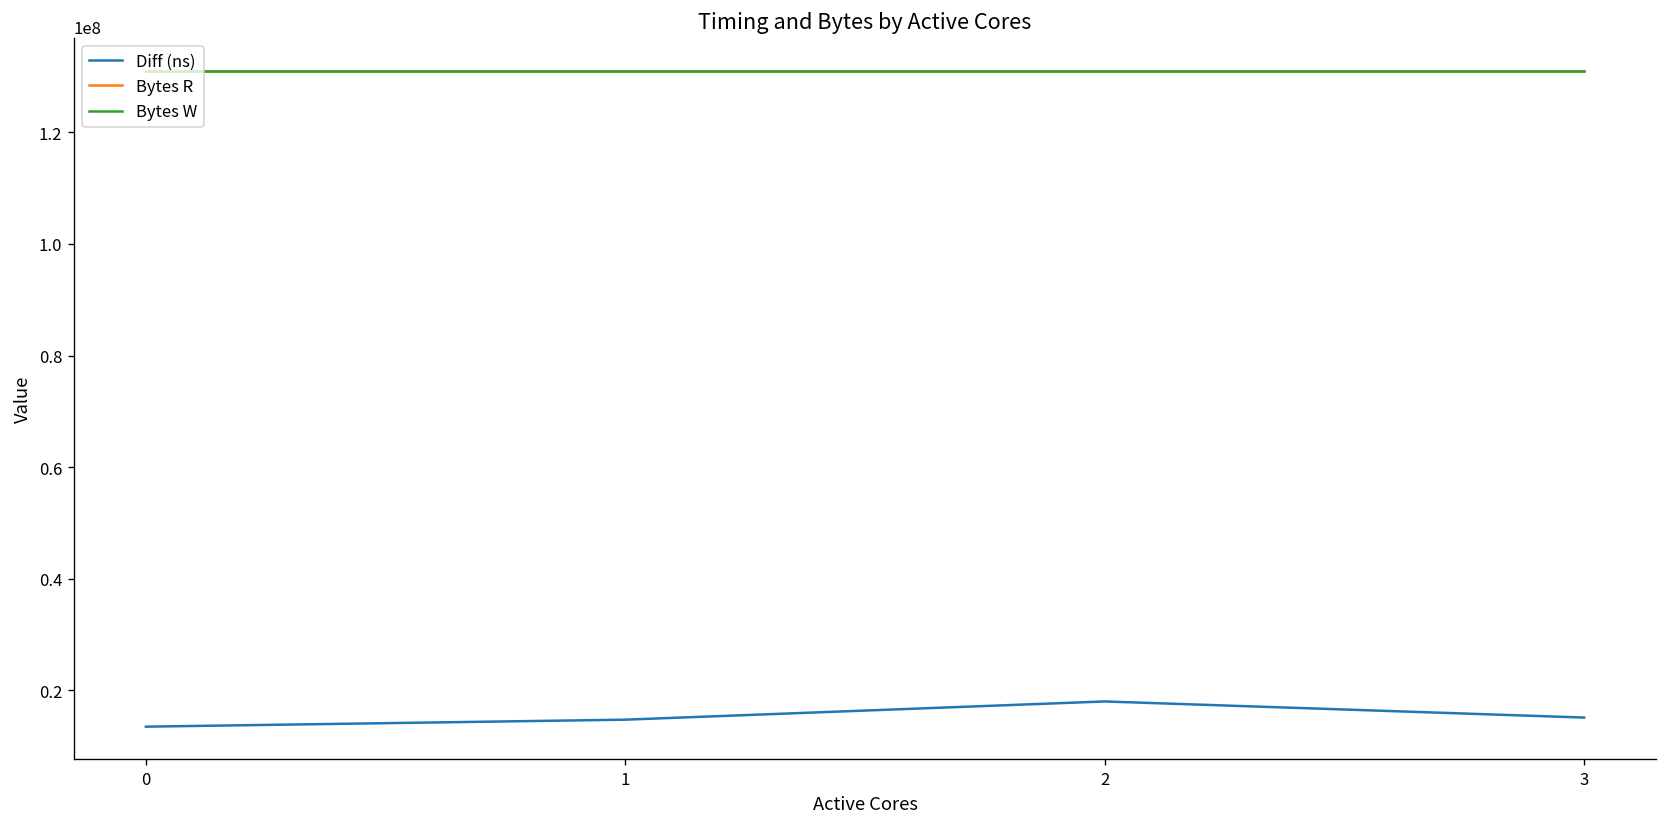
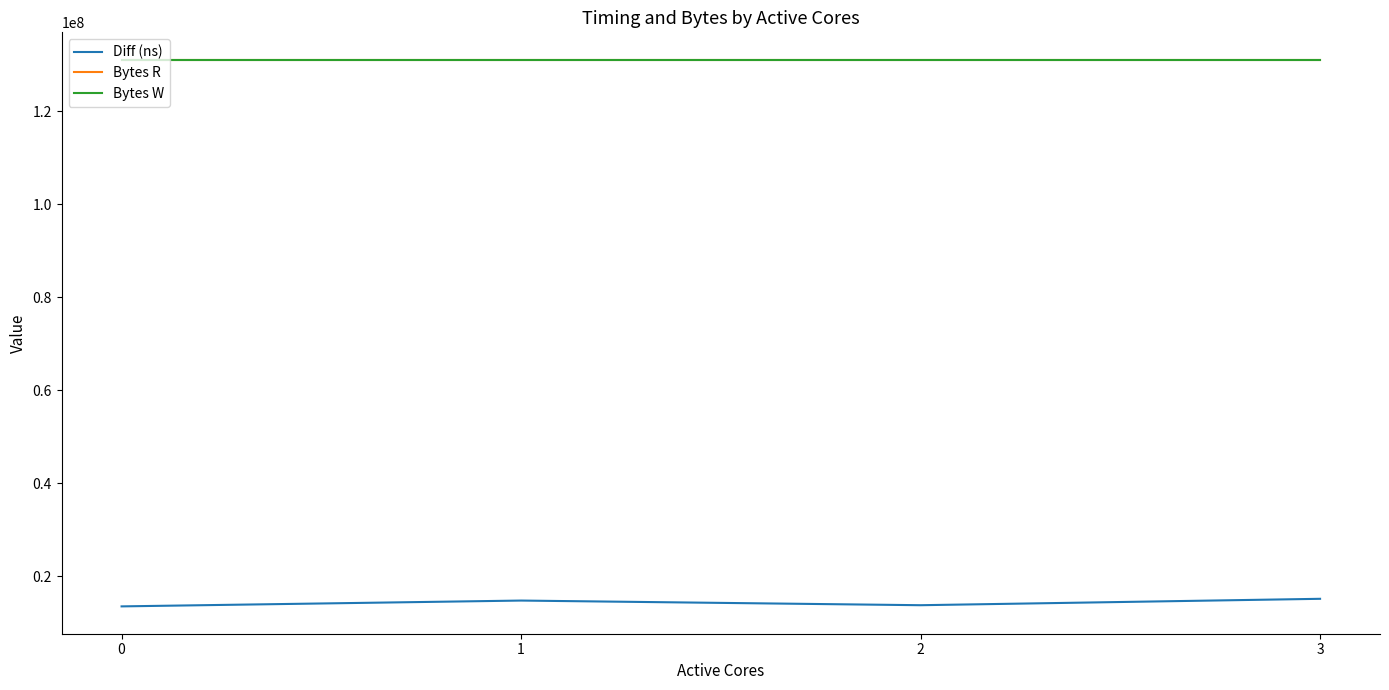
Diff (ns), 2: 18000000 -> 14000000
